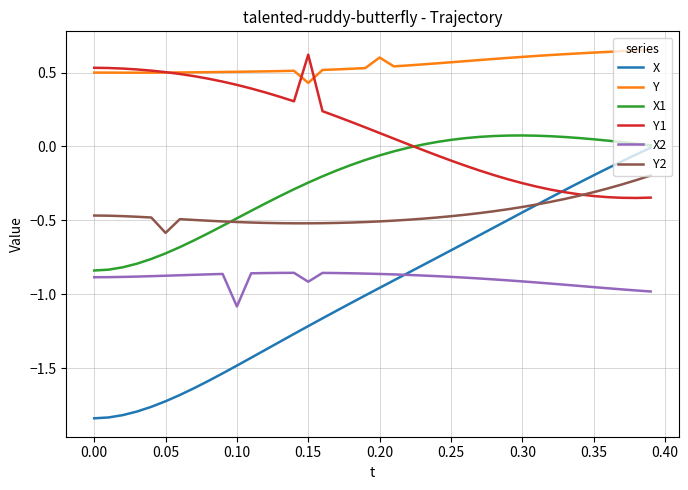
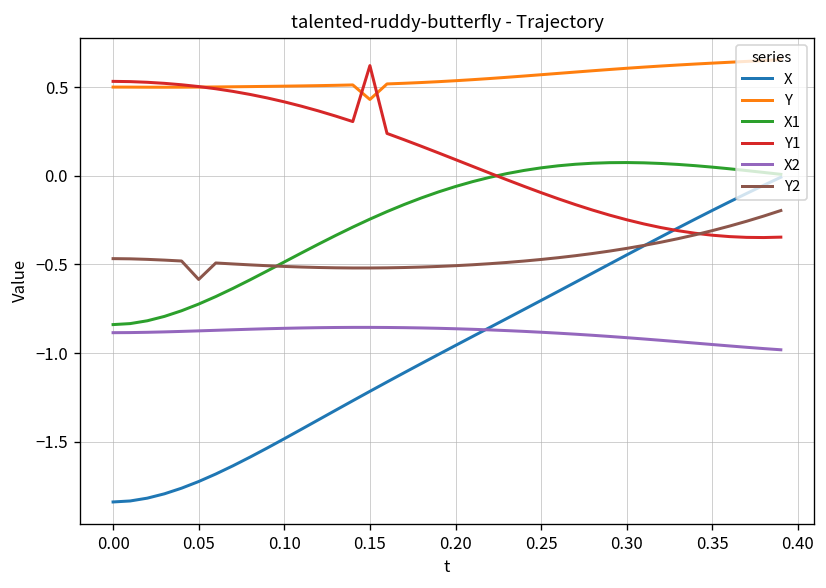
X2, 0.10: -1.08 -> -0.86
X2, 0.15: -0.91 -> -0.85
Y, 0.20: 0.60 -> 0.54
